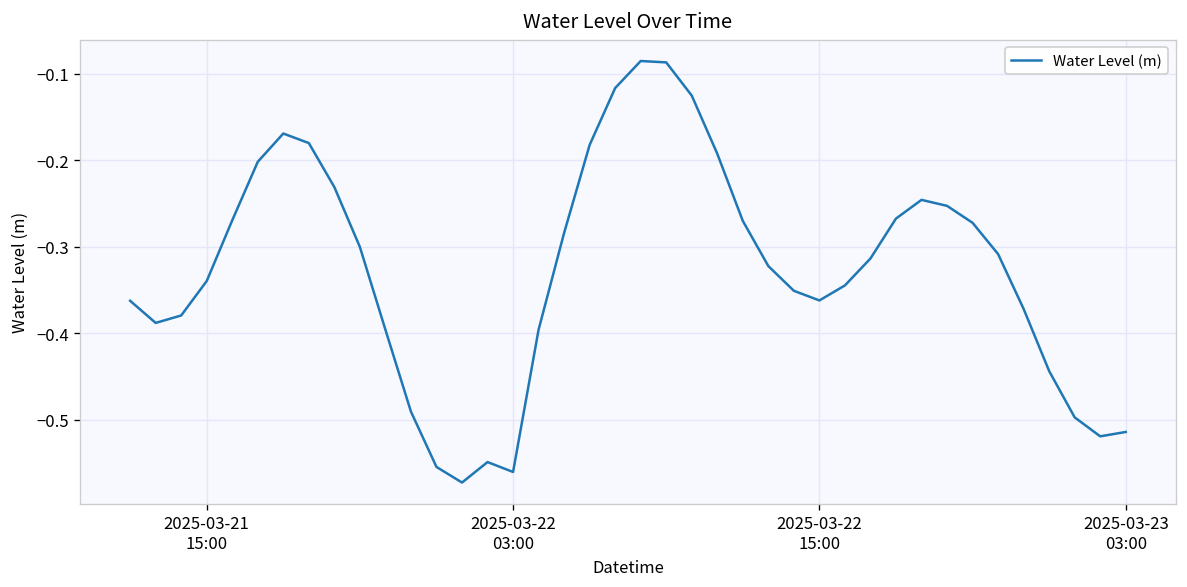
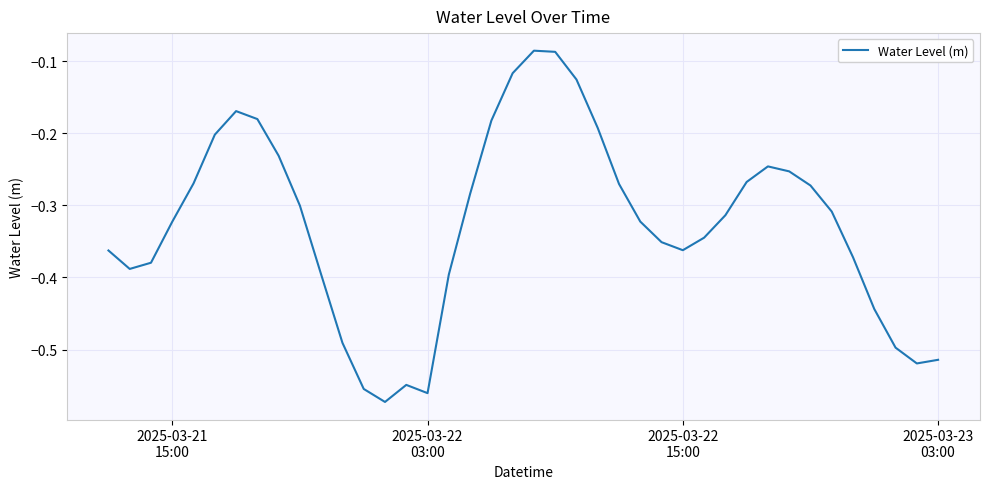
2025-03-21 15:00: -0.34 -> -0.32
